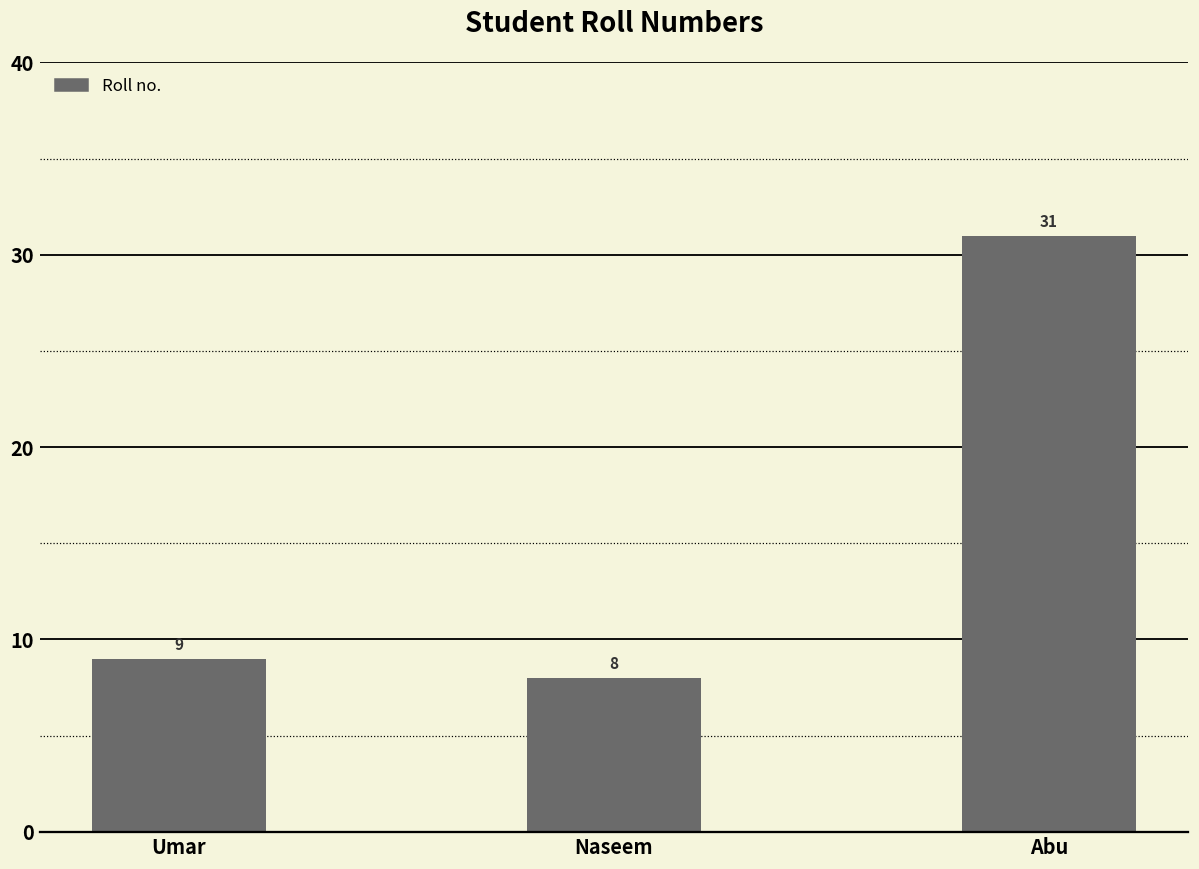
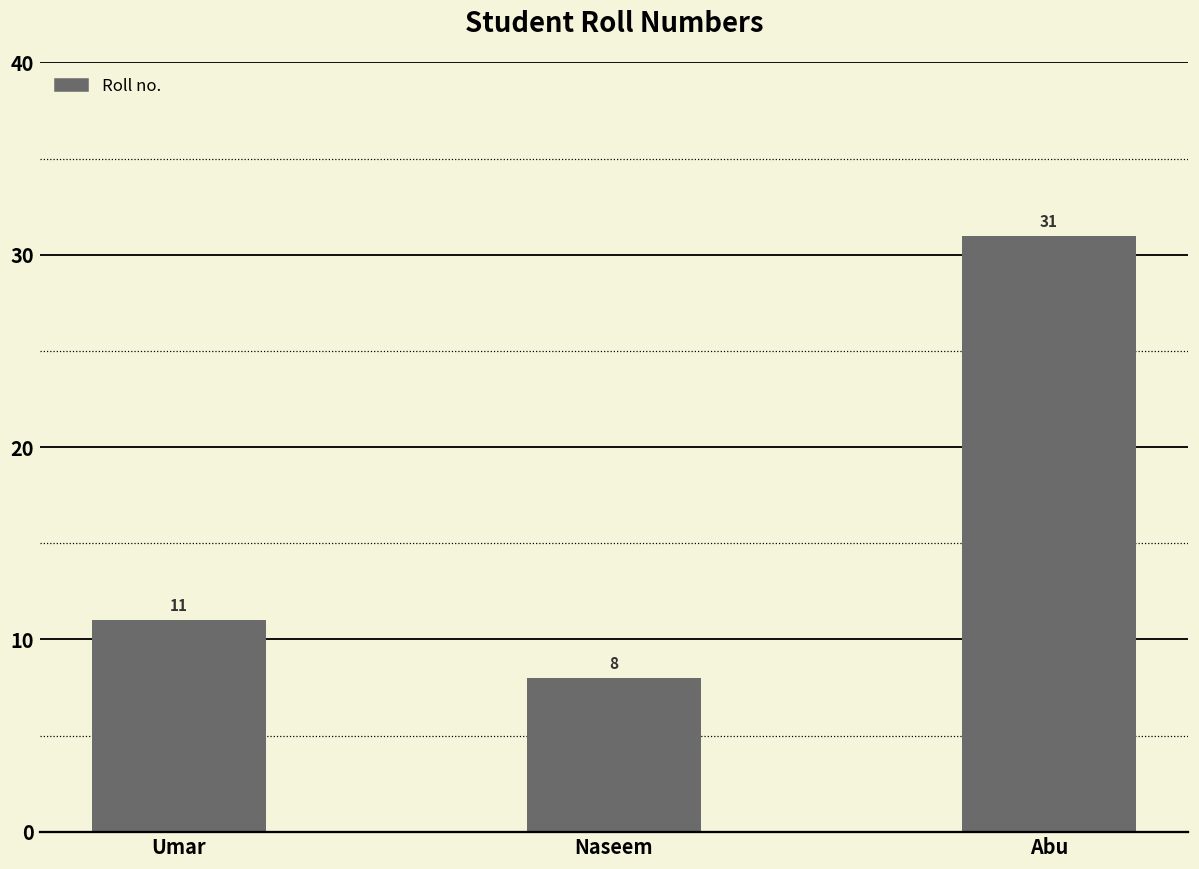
Umar: 9 -> 11
